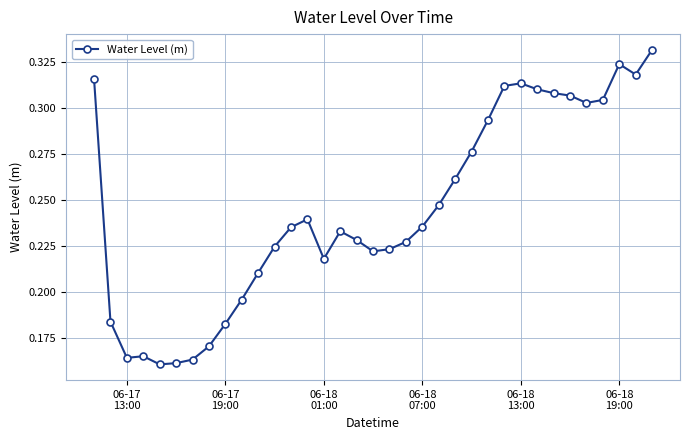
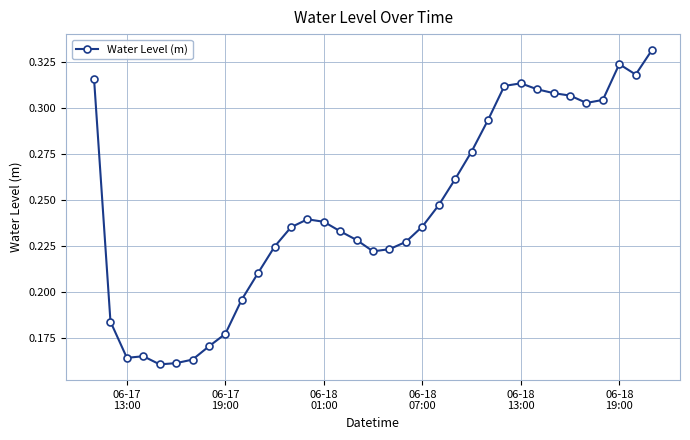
06-17 19:00: 0.183 -> 0.177
06-18 01:00: 0.218 -> 0.238
